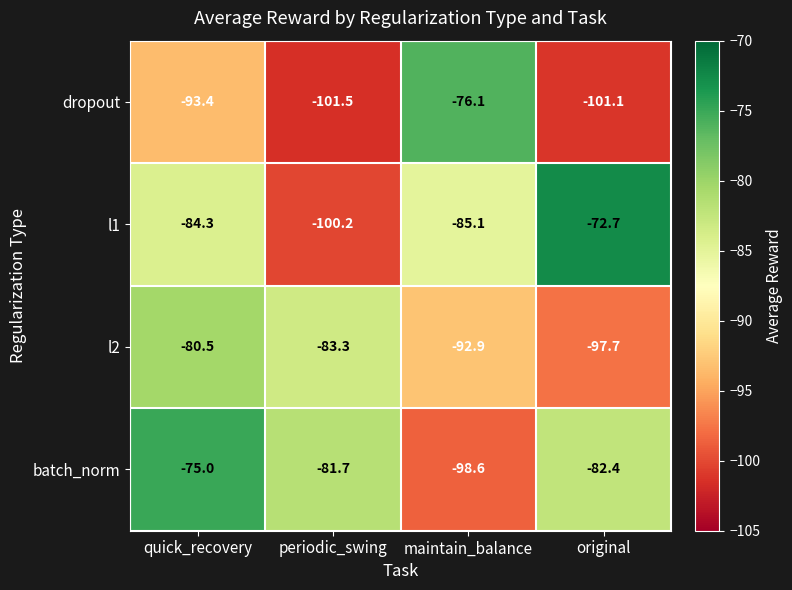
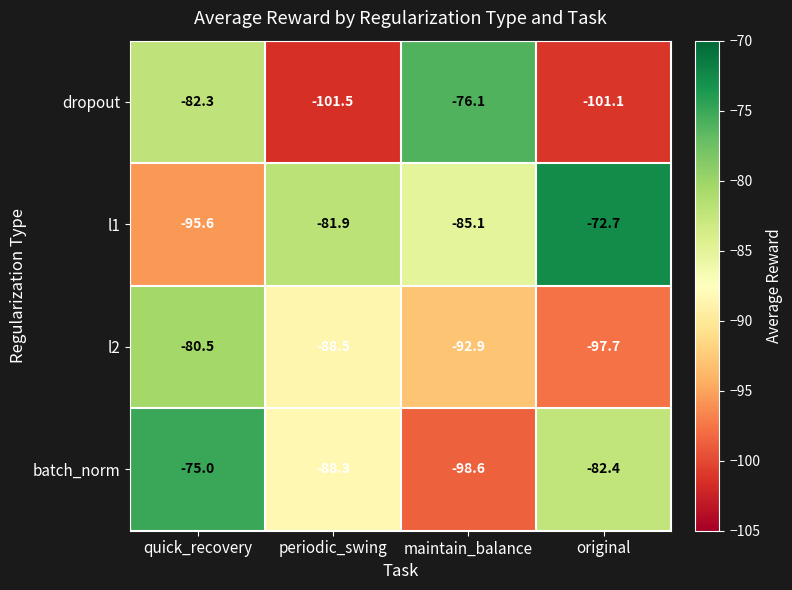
dropout, quick_recovery: -93.4 -> -82.3
l1, quick_recovery: -84.3 -> -95.6
l1, periodic_swing: -100.2 -> -81.9
l2, periodic_swing: -83.3 -> -88.5
batch_norm, periodic_swing: -81.7 -> -88.3
